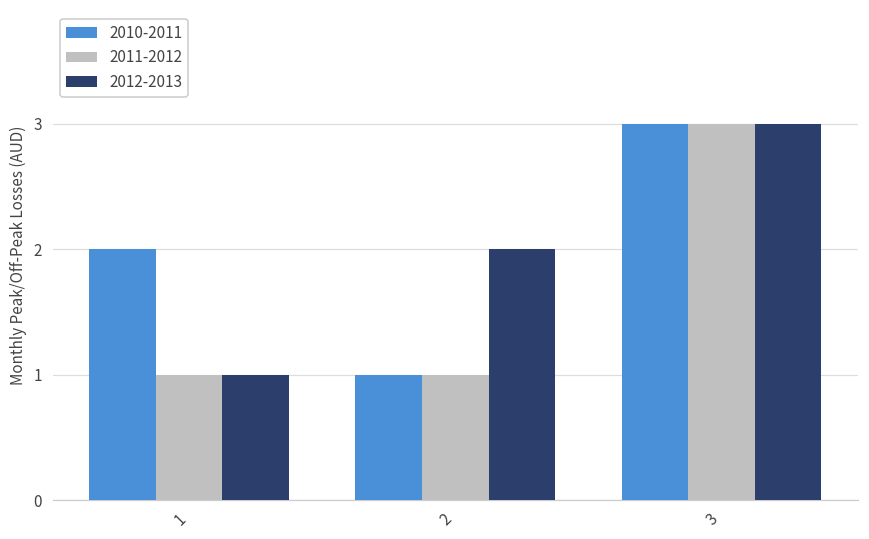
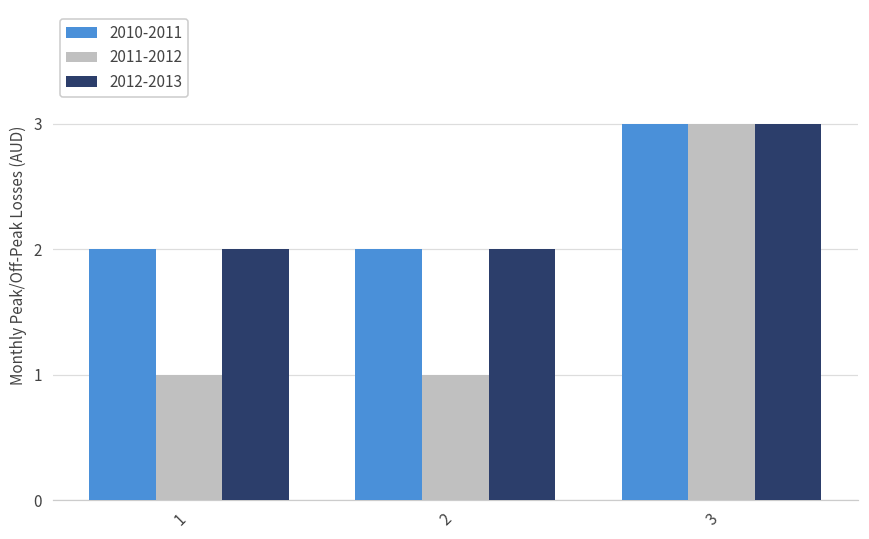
2012-2013, 1: 1 -> 2
2010-2011, 2: 1 -> 2
